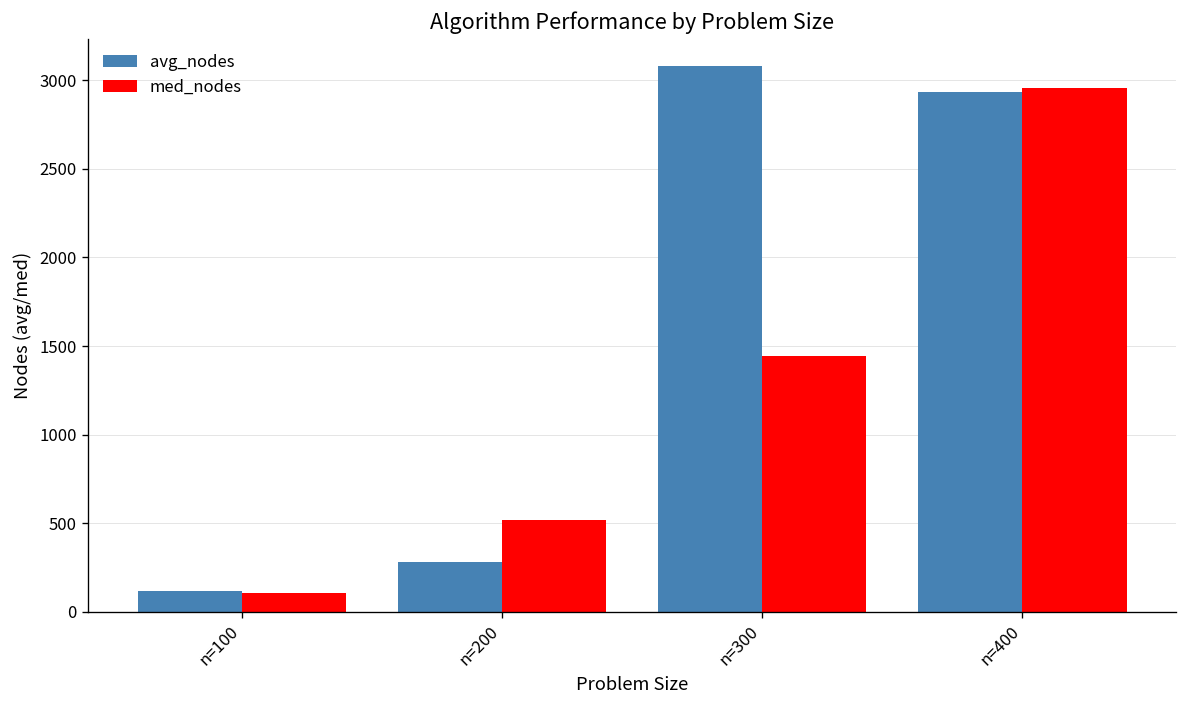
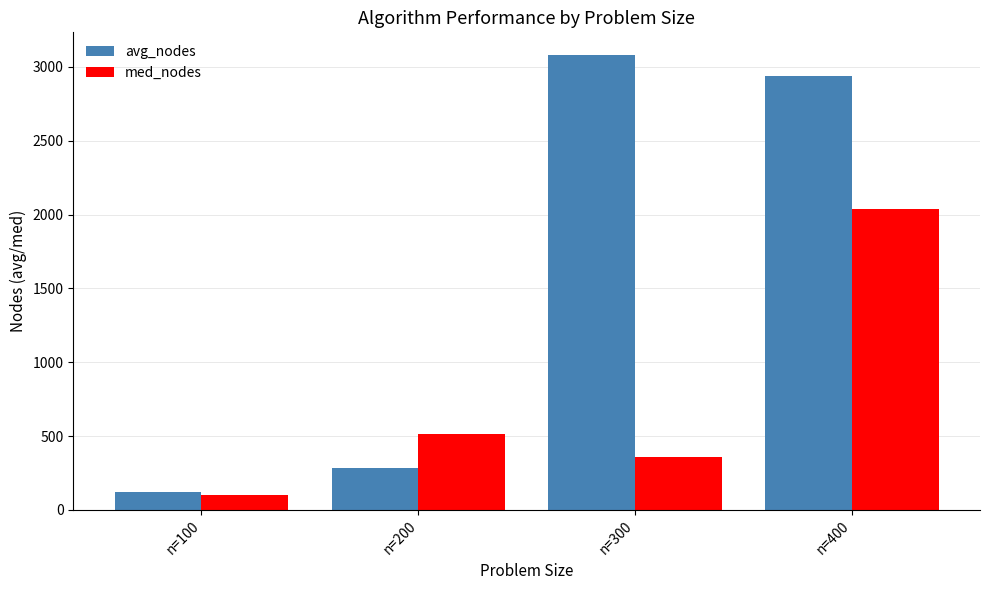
med_nodes, n=300: 1440 -> 360
med_nodes, n=400: 2960 -> 2040
